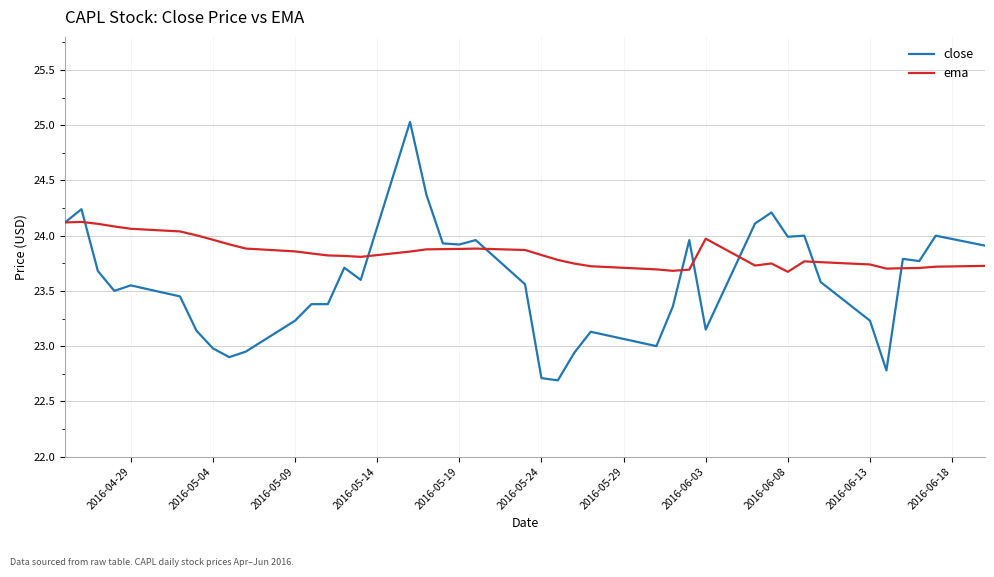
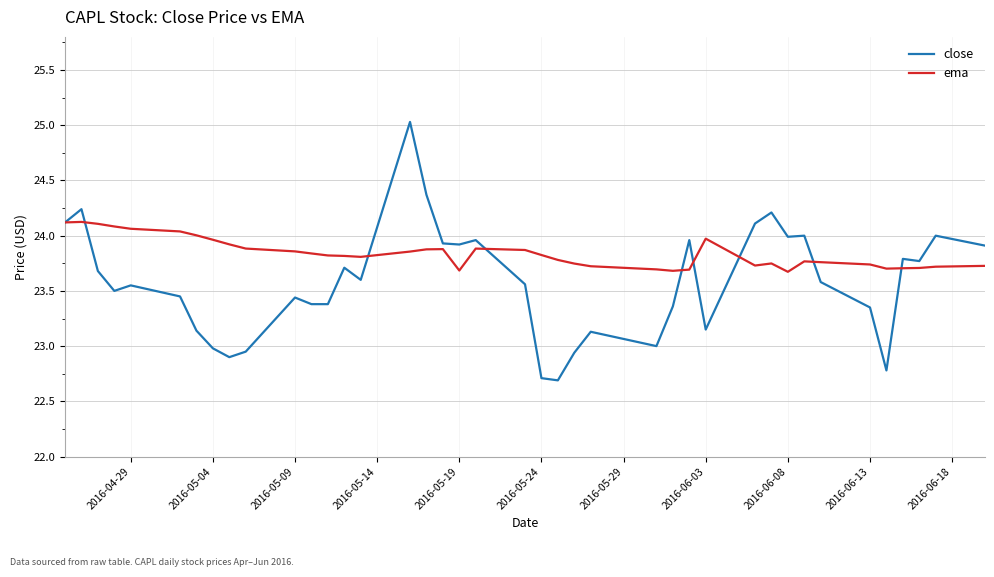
close, 2016-05-09: 23.23 -> 23.44
ema, 2016-05-19: 23.88 -> 23.68
close, 2016-06-13: 23.23 -> 23.35
